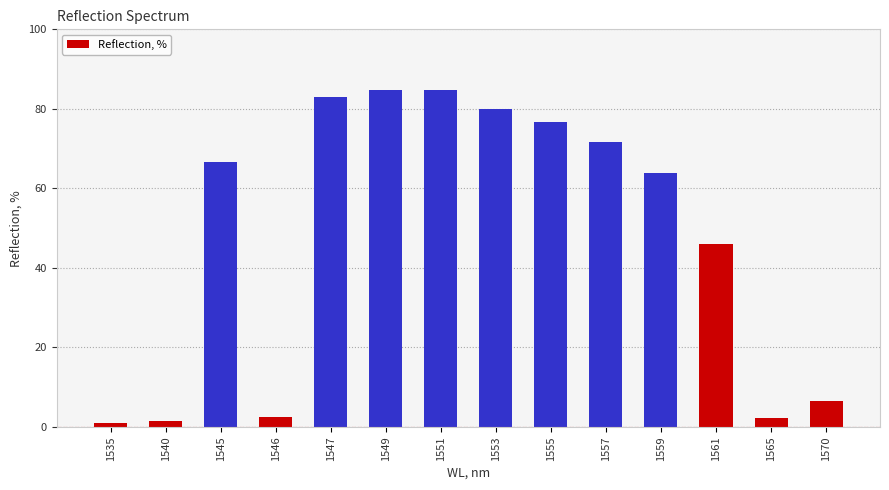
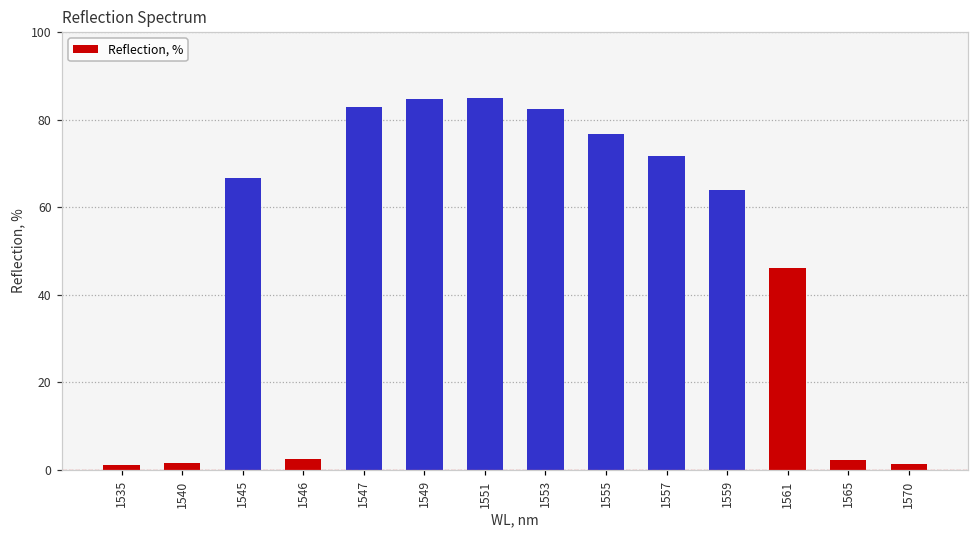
1553: 80 -> 82
1570: 7 -> 1
